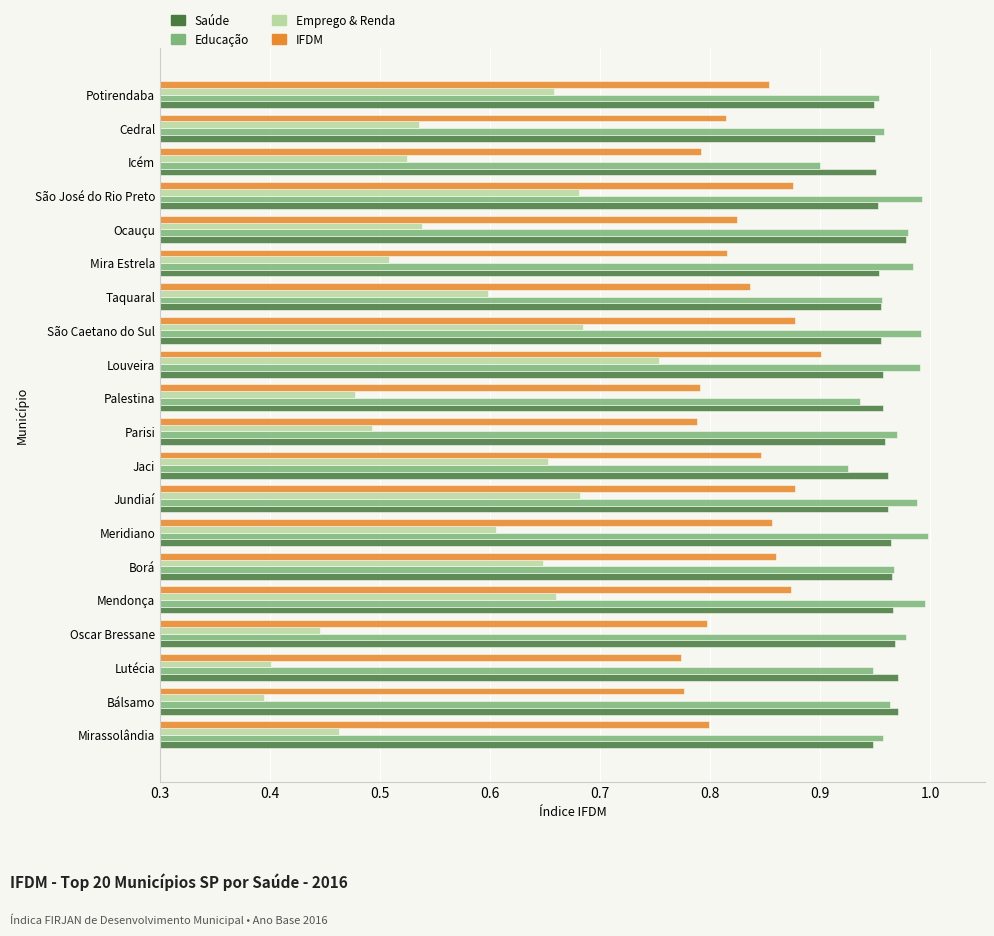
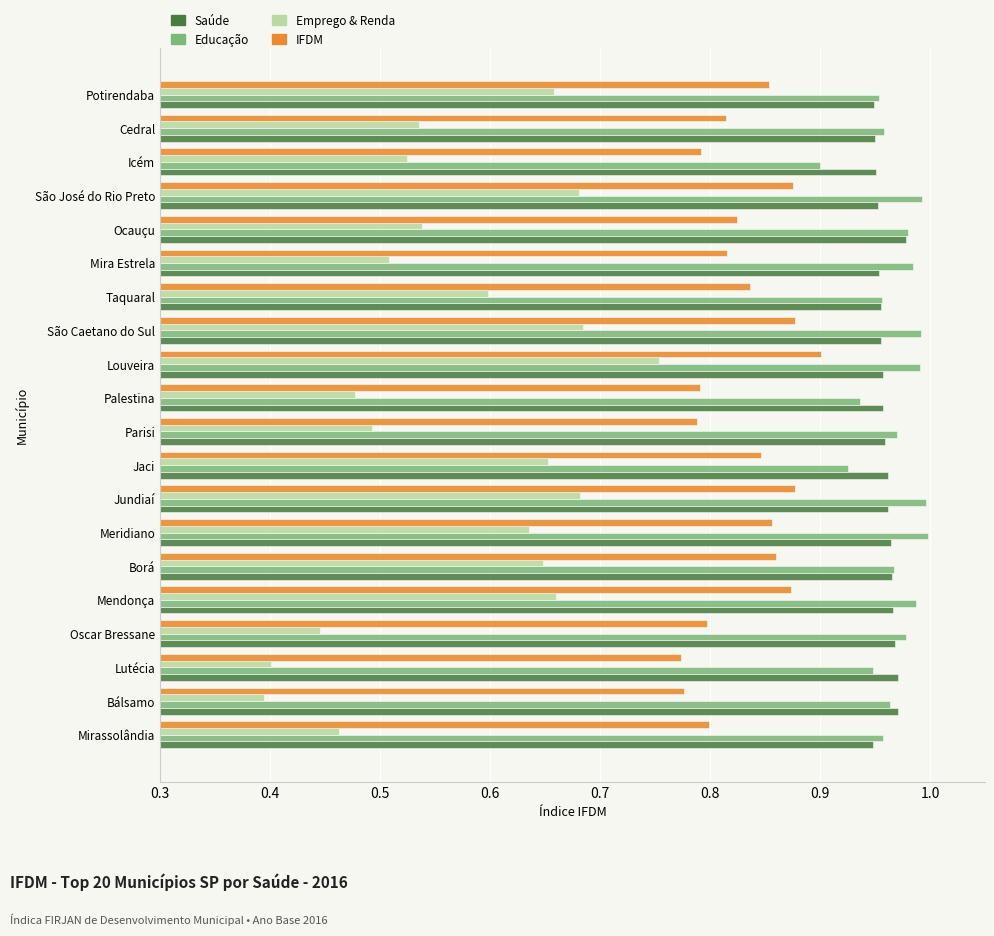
Educação, Jundiaí: 0.988 -> 0.996
Emprego & Renda, Meridiano: 0.606 -> 0.636
Educação, Mendonça: 0.996 -> 0.987
